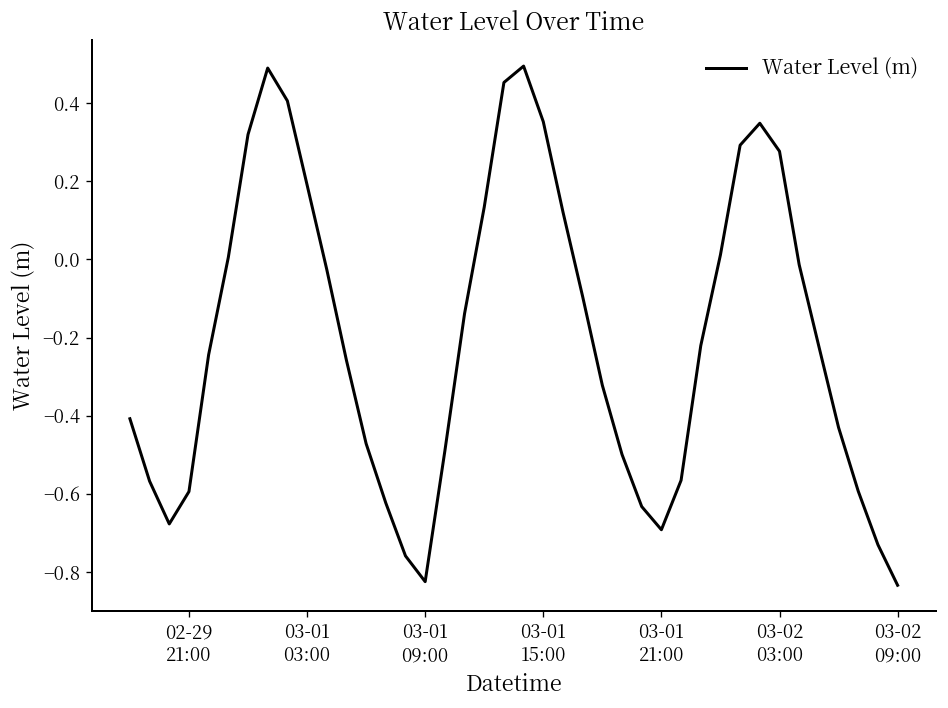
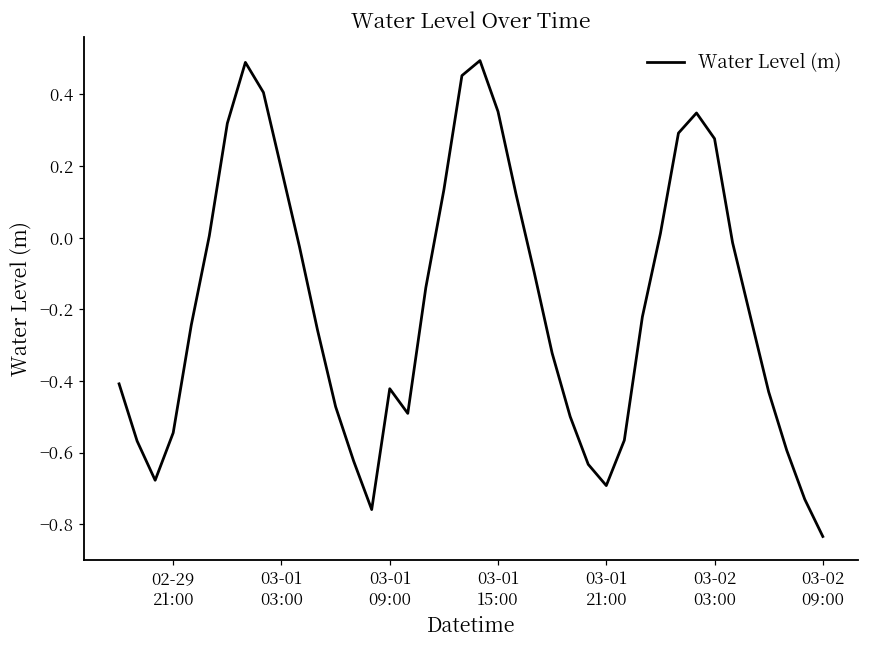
02-29 21:00: -0.59 -> -0.54
03-01 09:00: -0.82 -> -0.42
